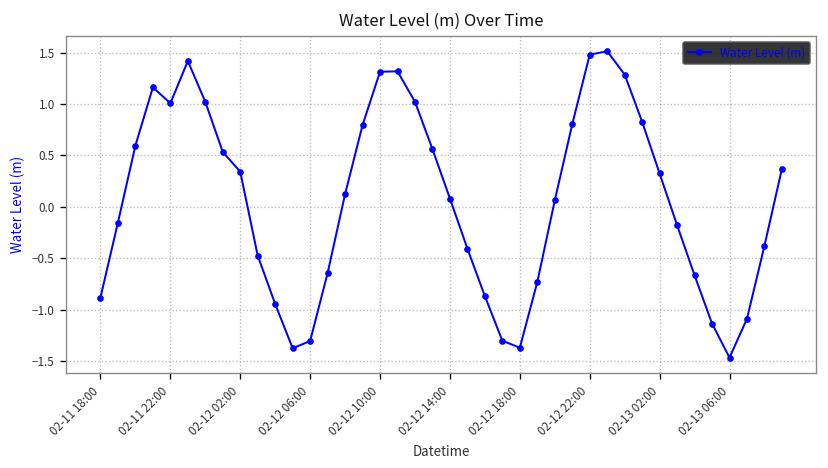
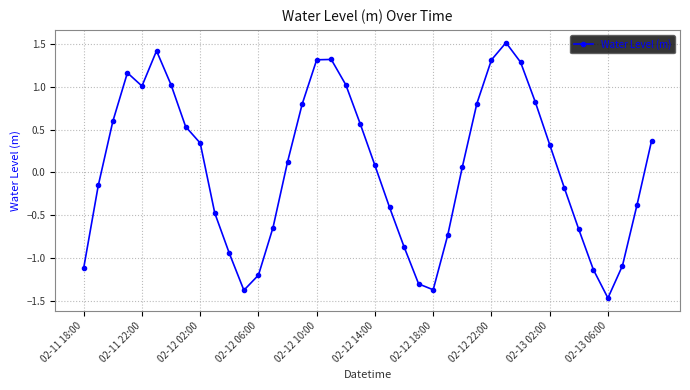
02-11 18:00: -0.9 -> -1.1
02-12 06:00: -1.3 -> -1.2
02-12 22:00: 1.5 -> 1.3
